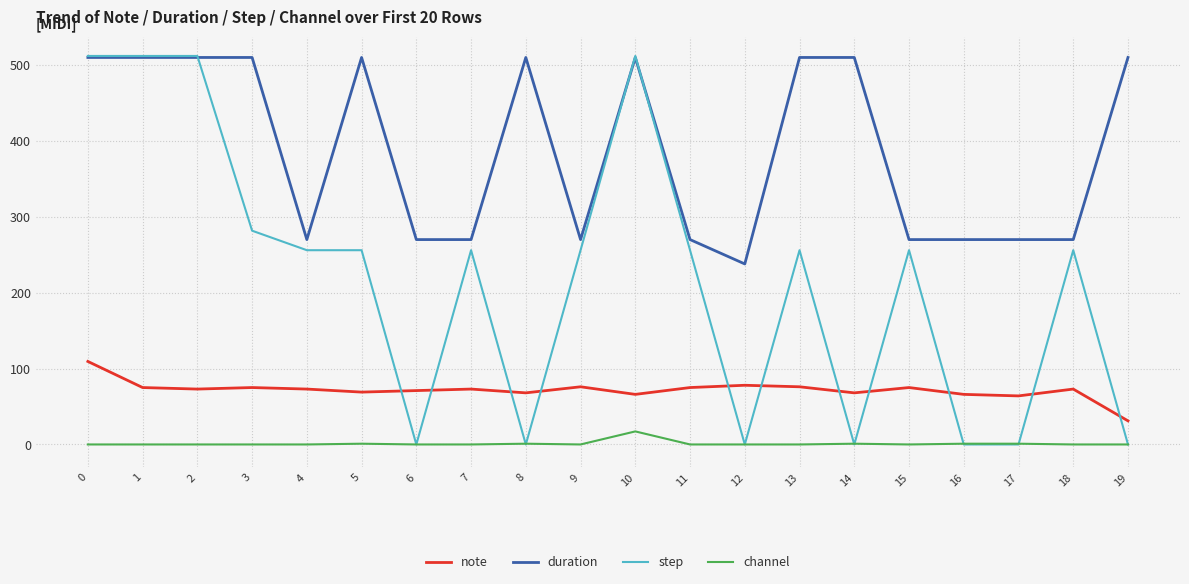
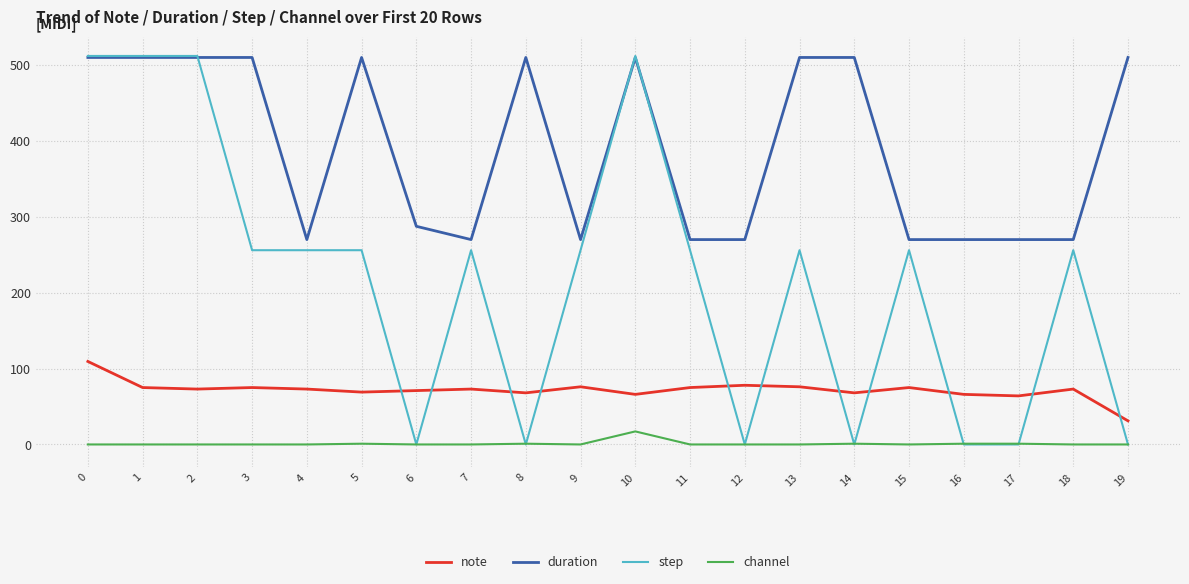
step, 3: 280 -> 260
duration, 6: 270 -> 290
duration, 12: 240 -> 270
